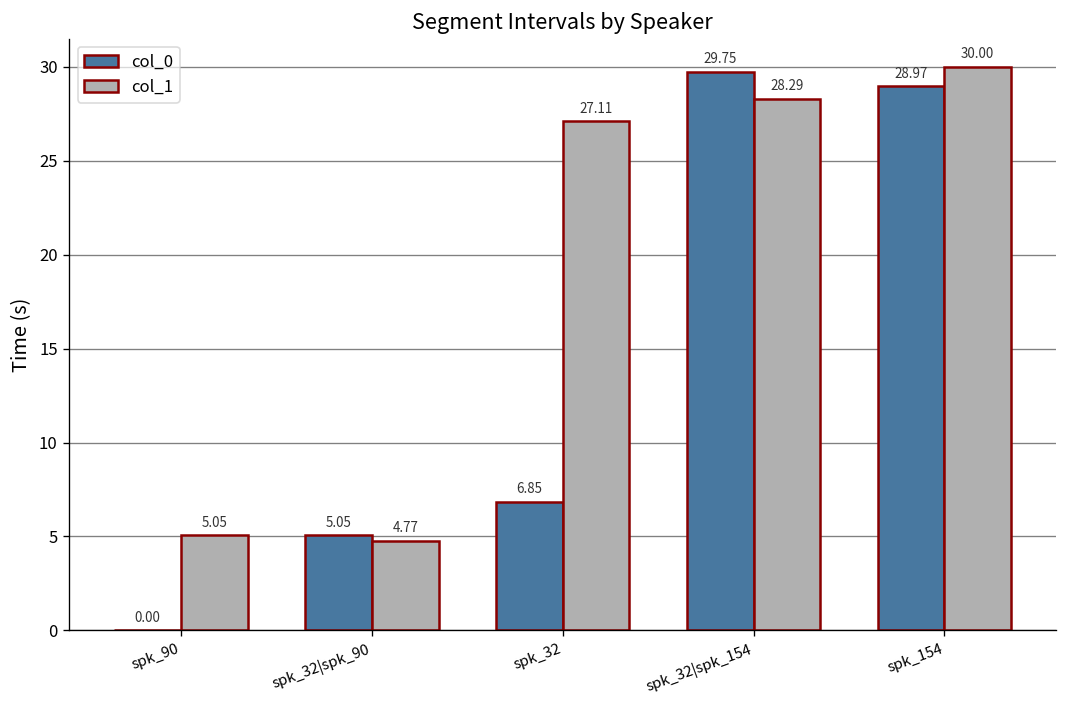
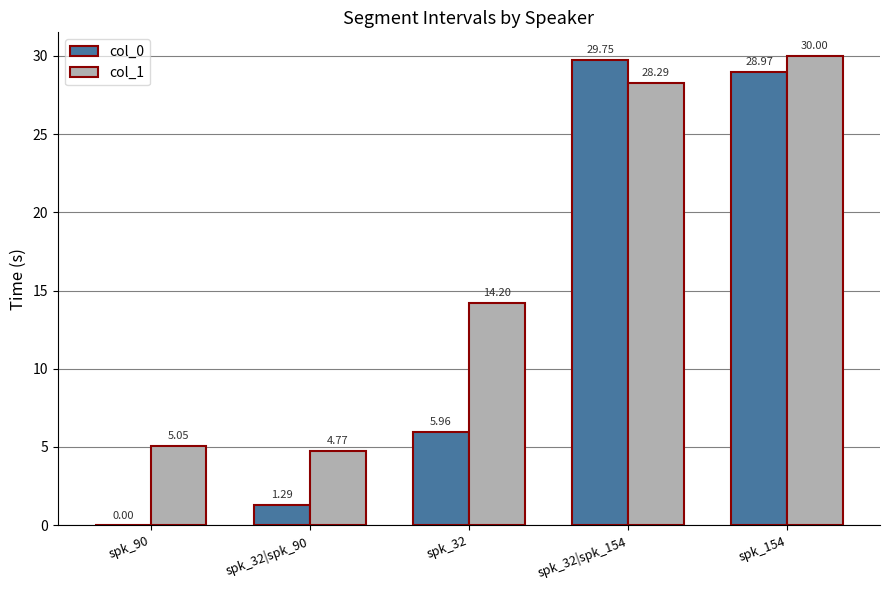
col_0, spk_32|spk_90: 5.05 -> 1.29
col_0, spk_32: 6.85 -> 5.96
col_1, spk_32: 27.11 -> 14.20
